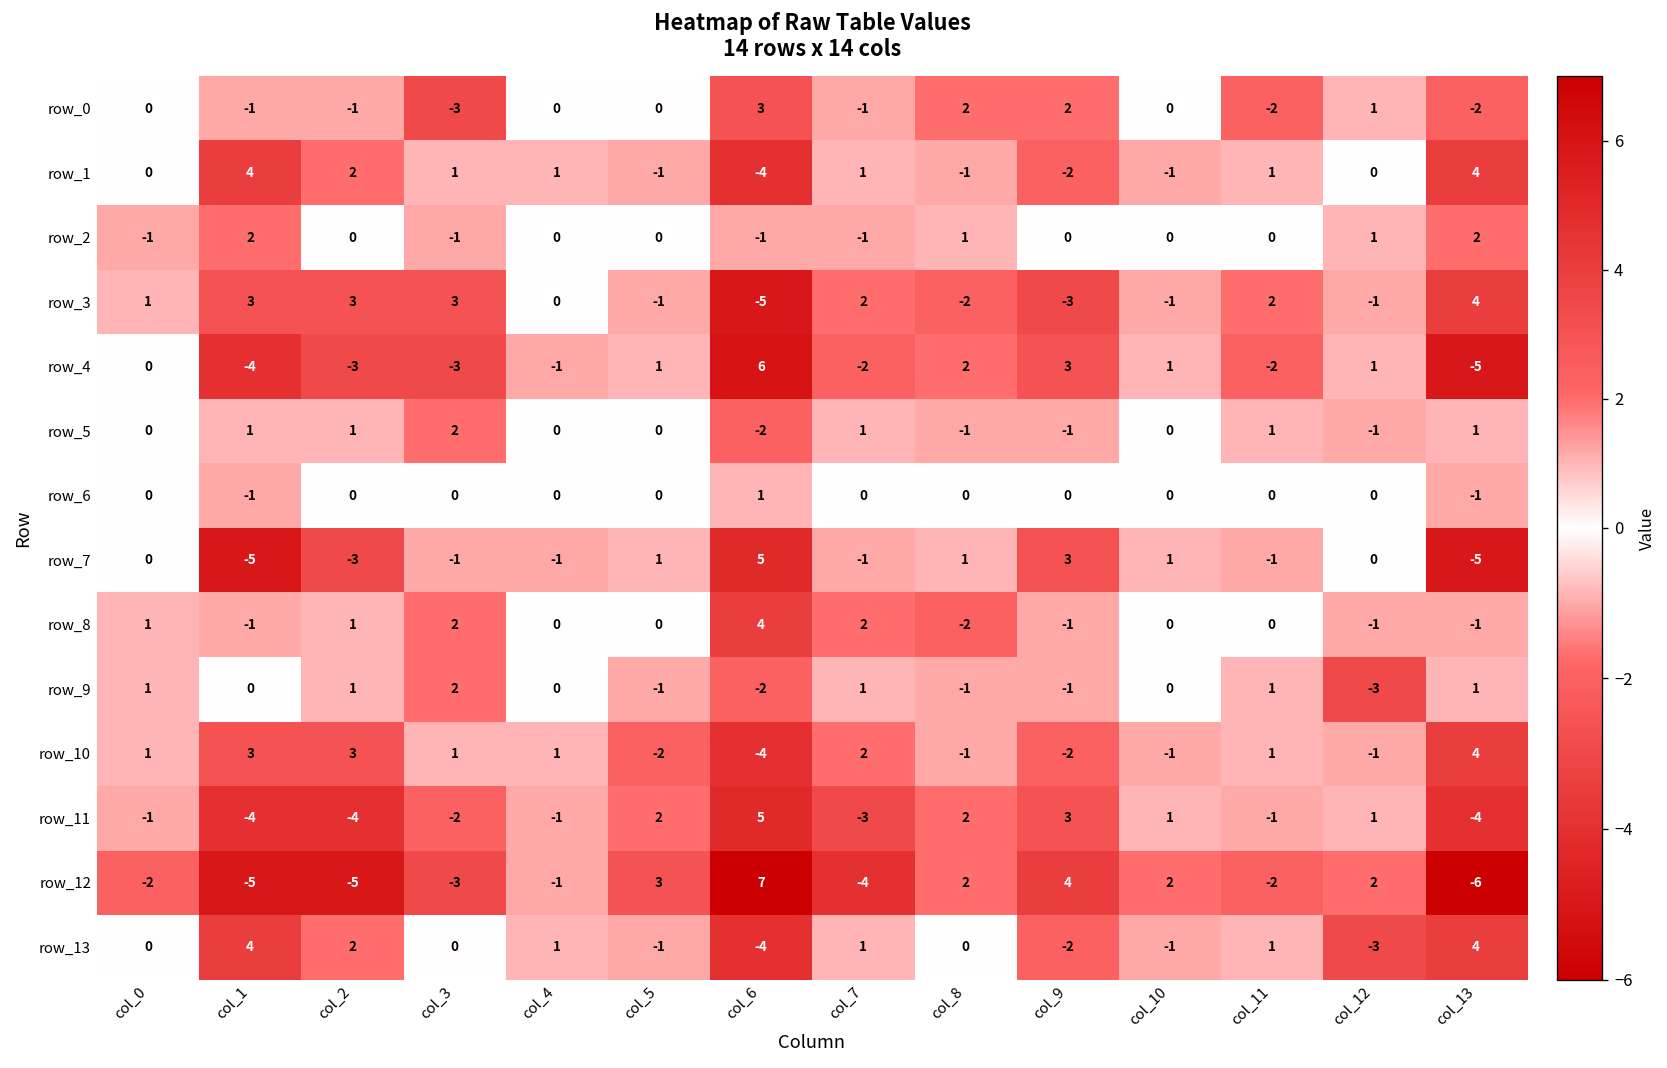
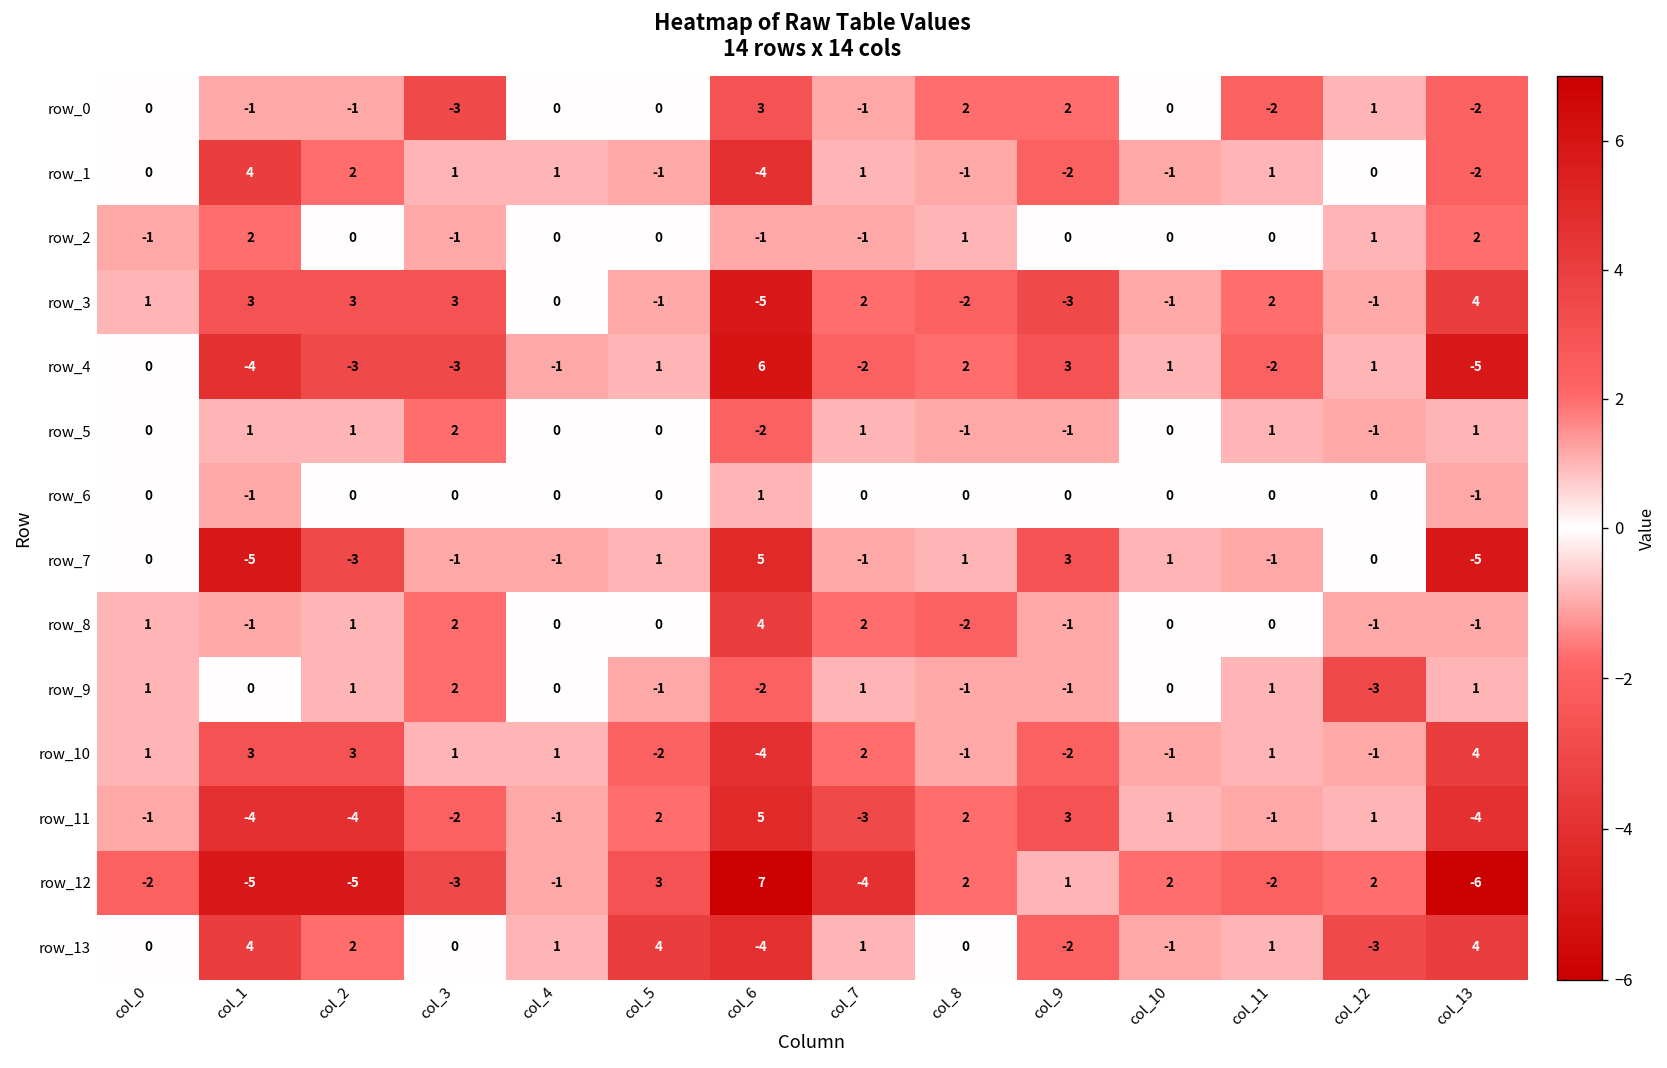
row_1, col_13: 4 -> -2
row_12, col_9: 4 -> 1
row_13, col_5: -1 -> 4
